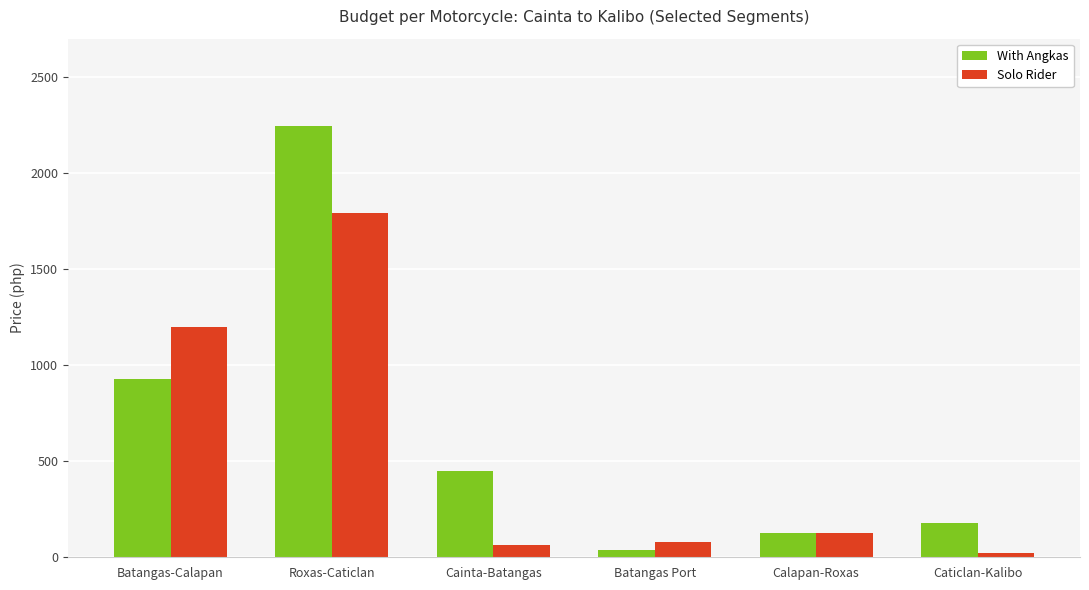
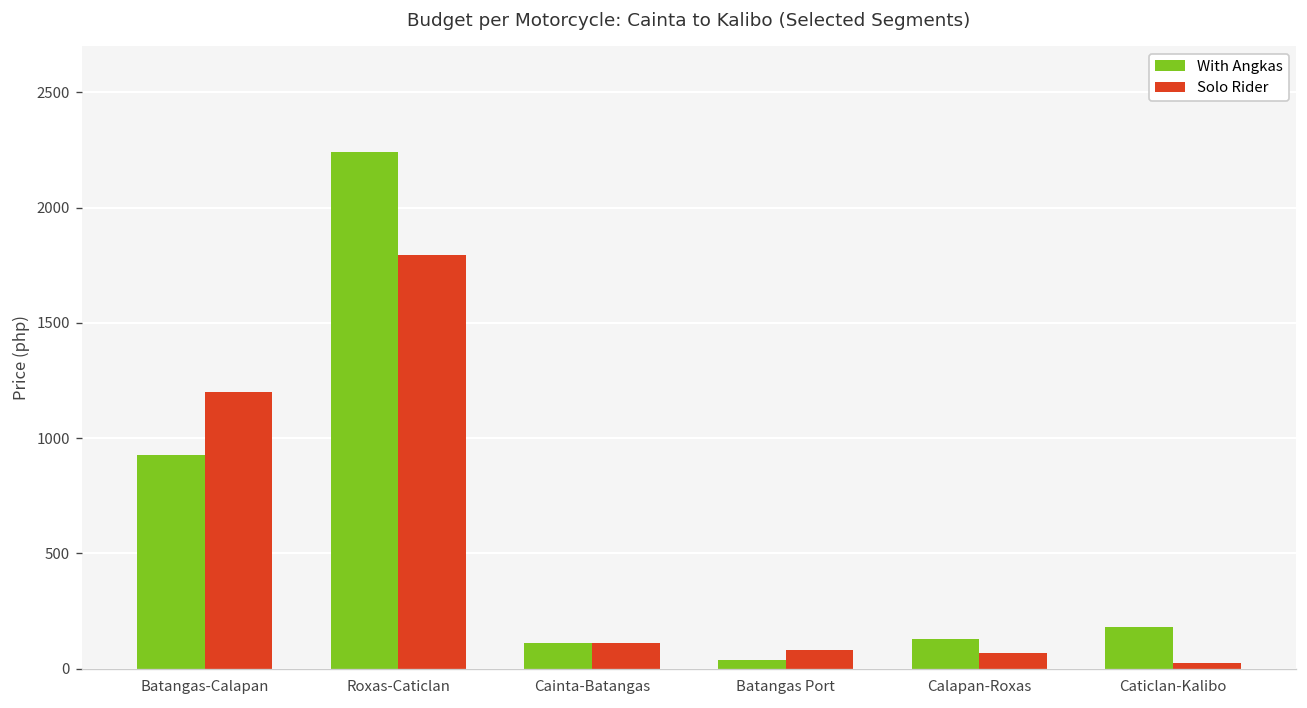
With Angkas, Cainta-Batangas: 450 -> 110
Solo Rider, Cainta-Batangas: 70 -> 110
Solo Rider, Calapan-Roxas: 130 -> 70
